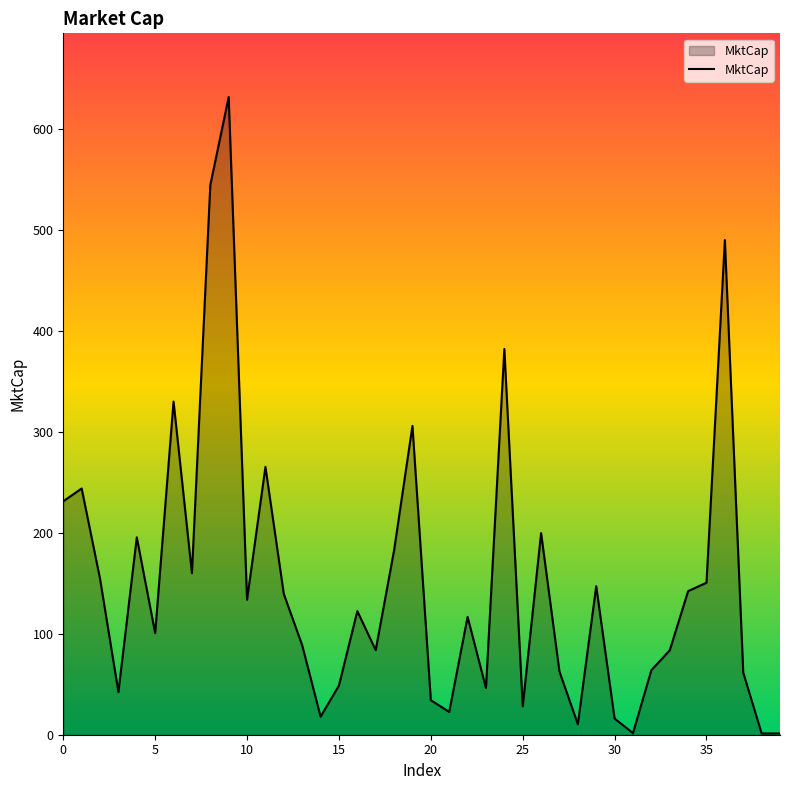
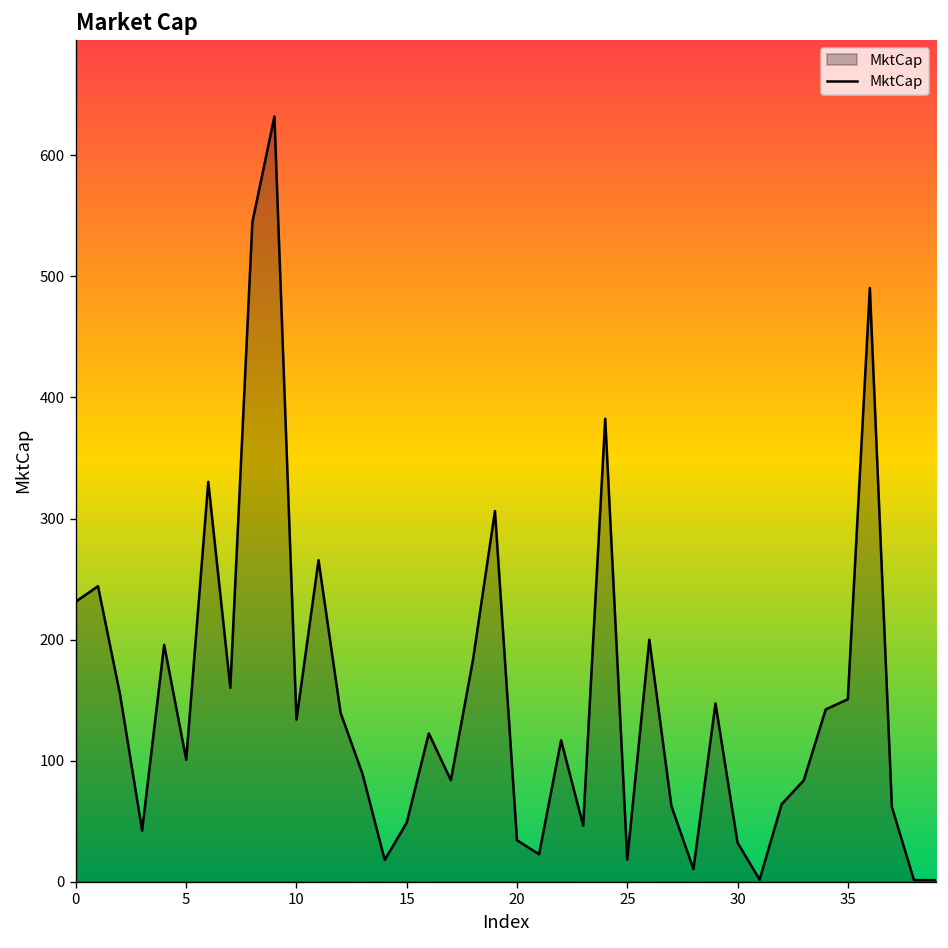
25: 28 -> 18
30: 16 -> 32
